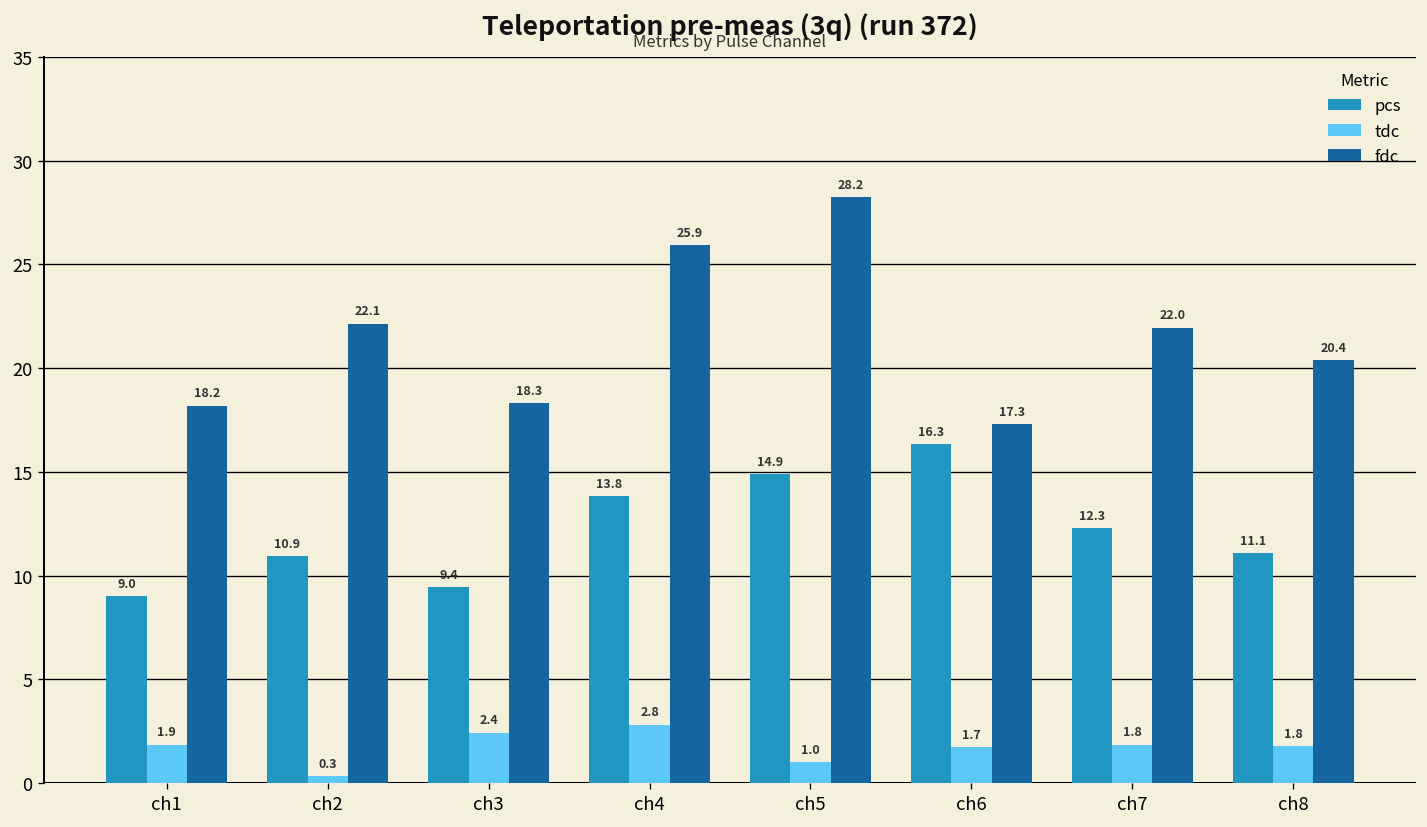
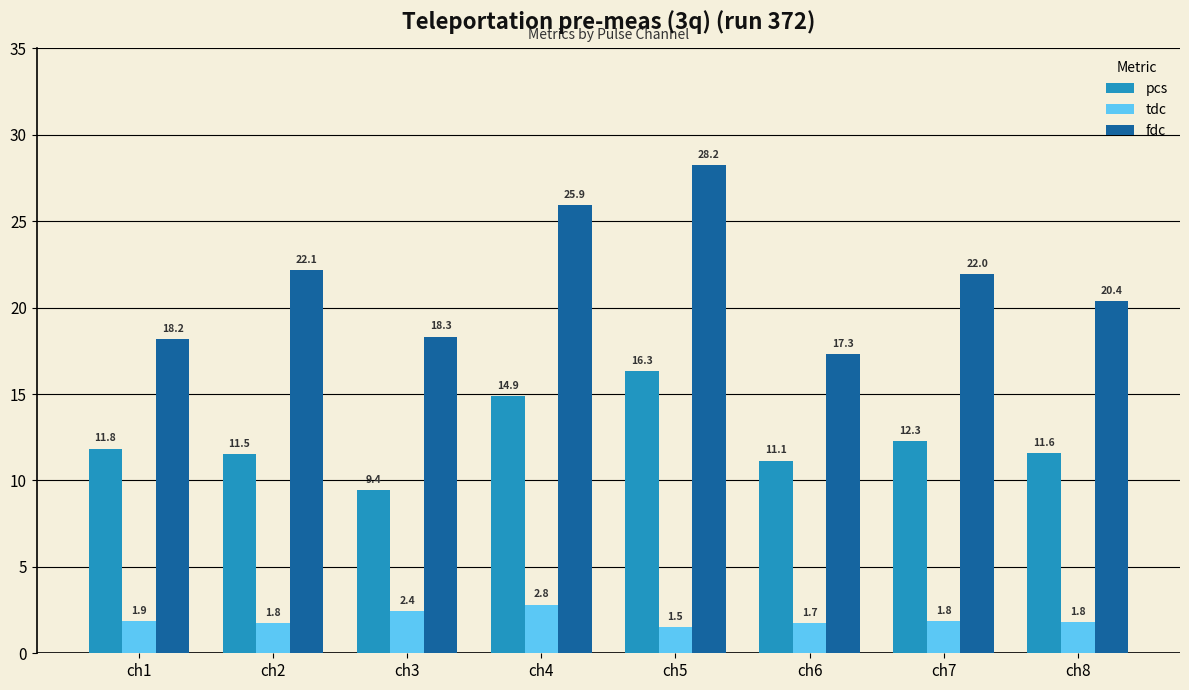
pcs, ch1: 9.0 -> 11.8
pcs, ch2: 10.9 -> 11.5
tdc, ch2: 0.3 -> 1.8
pcs, ch4: 13.8 -> 14.9
pcs, ch5: 14.9 -> 16.3
tdc, ch5: 1.0 -> 1.5
pcs, ch6: 16.3 -> 11.1
pcs, ch8: 11.1 -> 11.6
